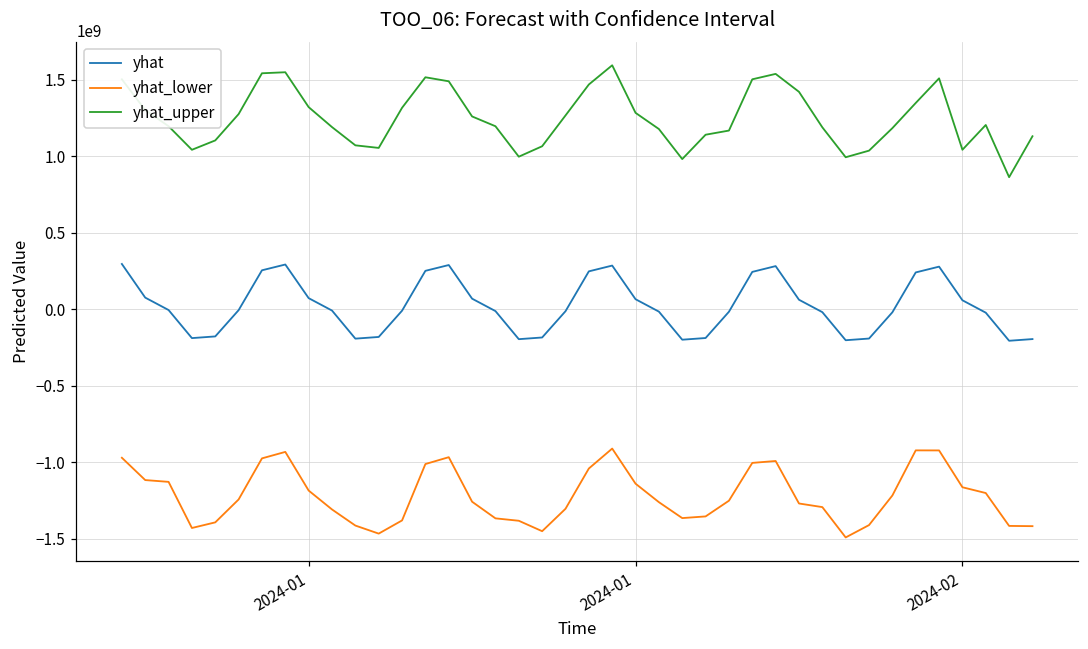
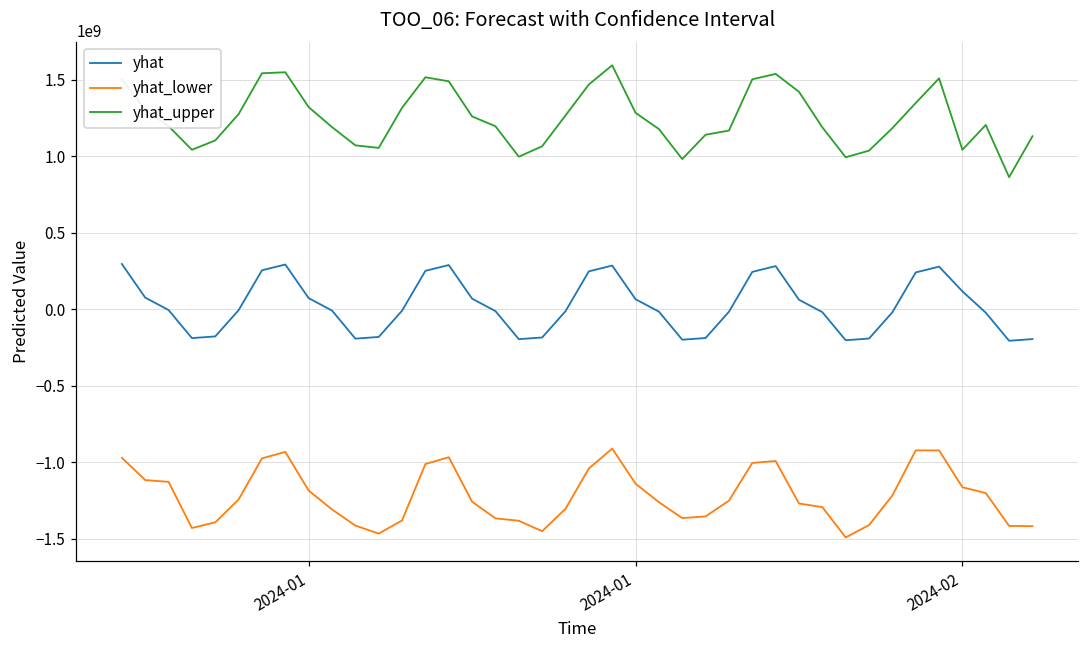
yhat, 2024-02: 60000000 -> 120000000
